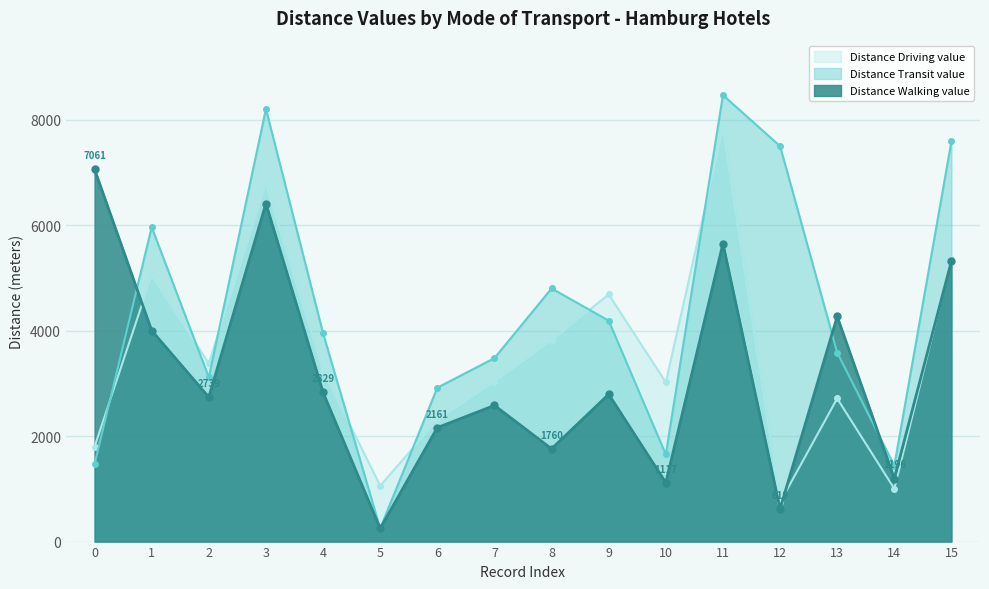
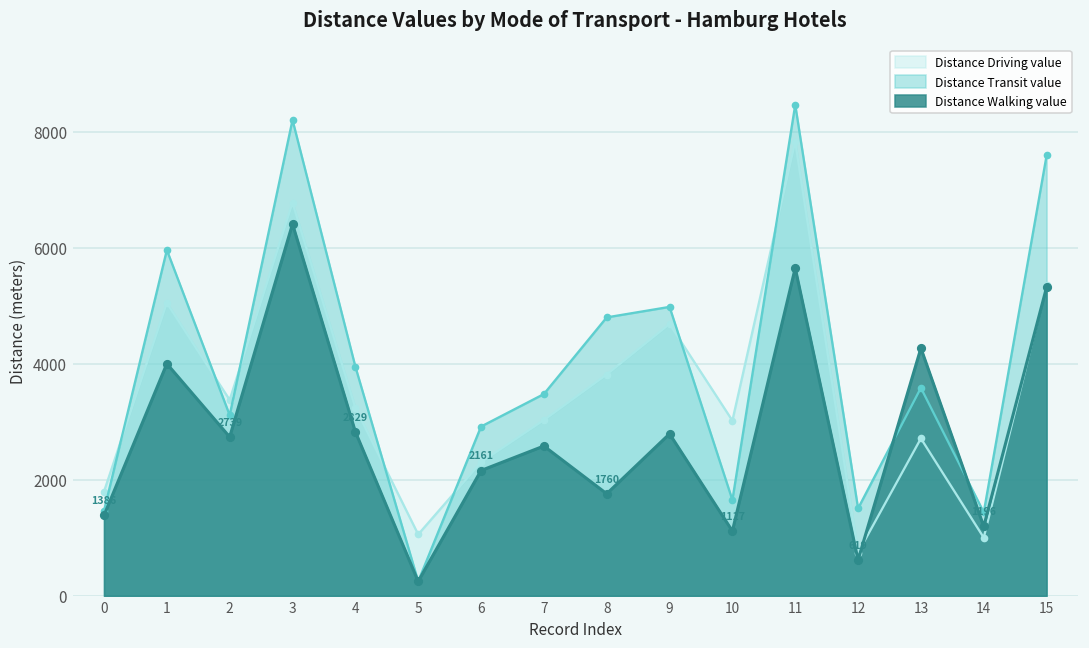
Distance Walking value, 0: 7061 -> 1386
Distance Transit value, 9: 4200 -> 5000
Distance Transit value, 12: 7500 -> 1500
